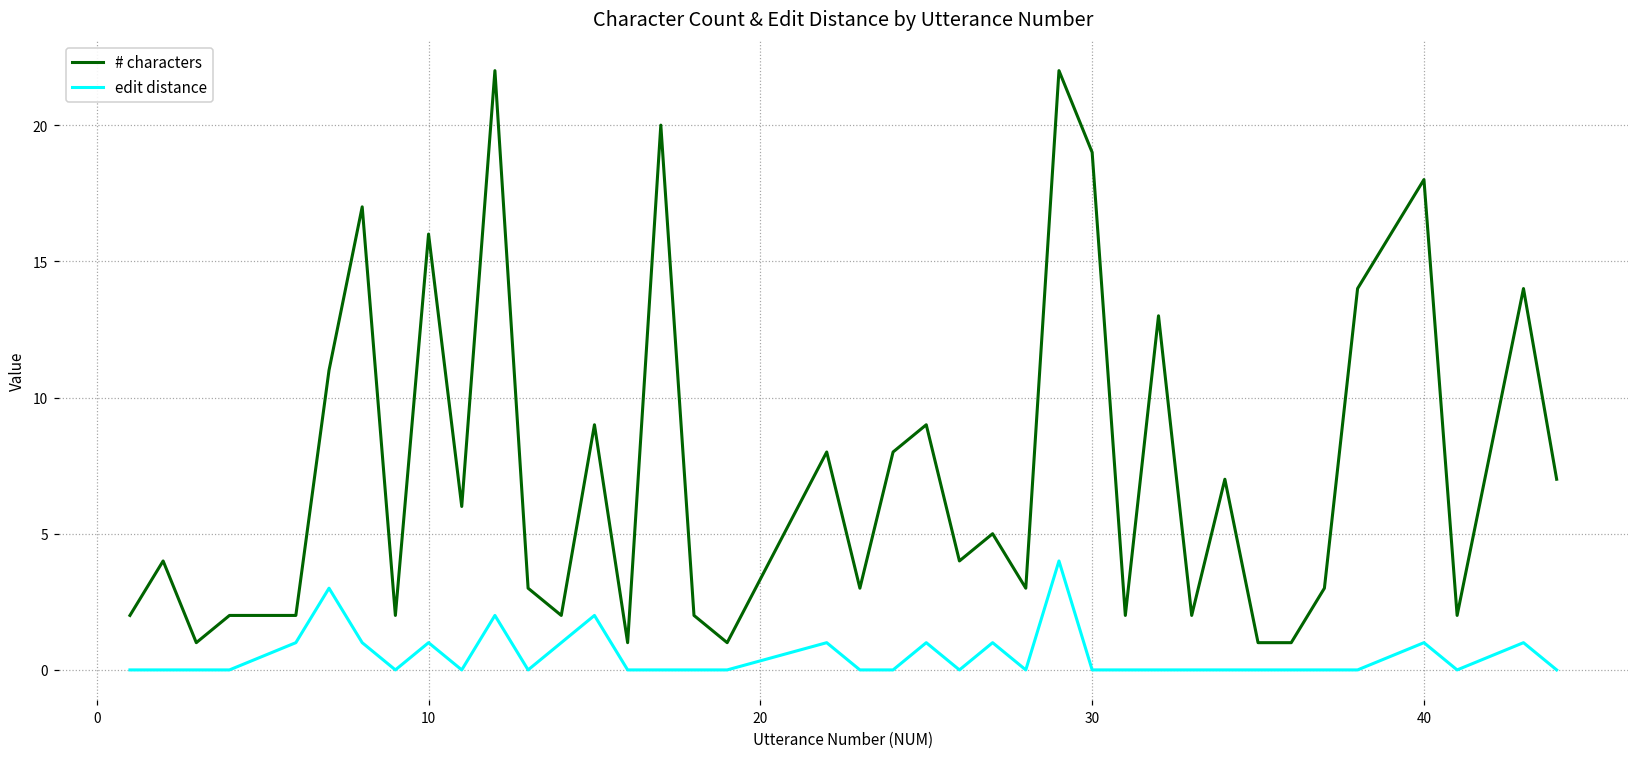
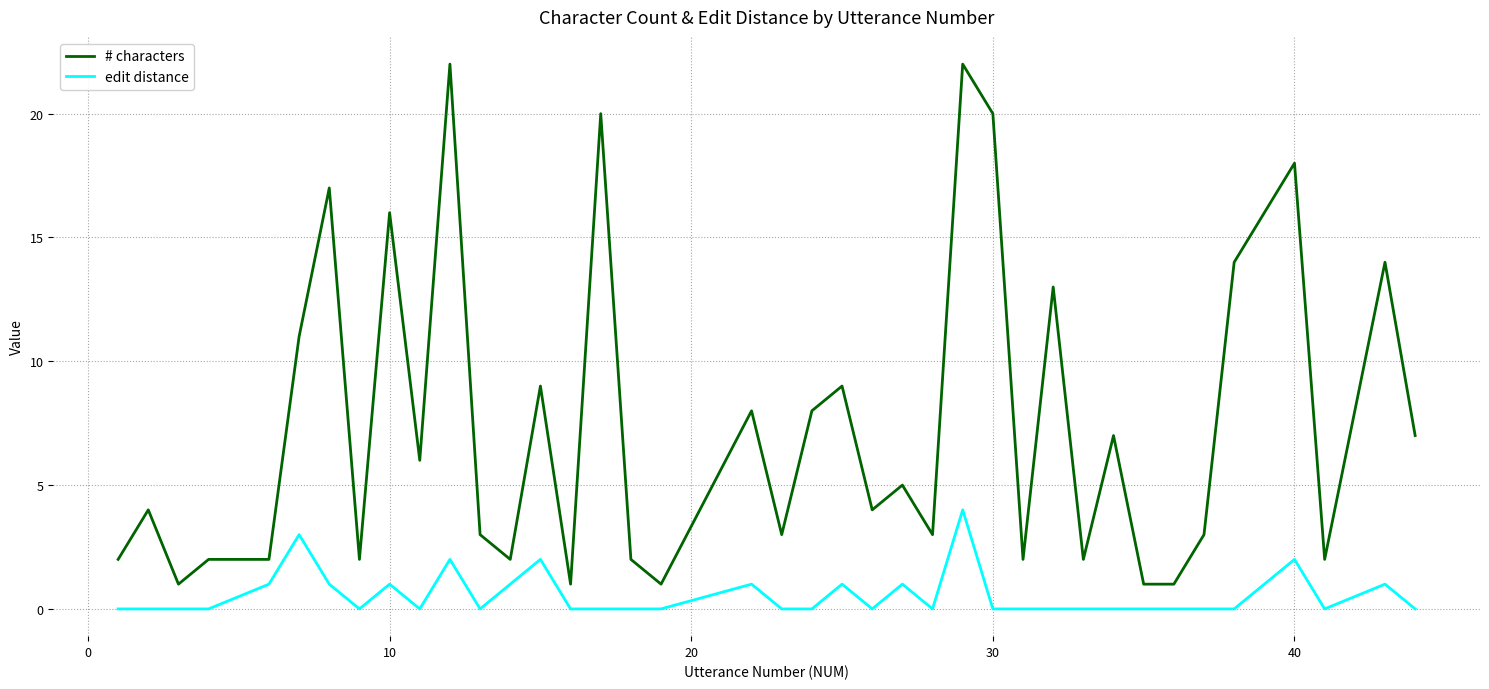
# characters, 30: 19 -> 20
edit distance, 40: 1 -> 2
